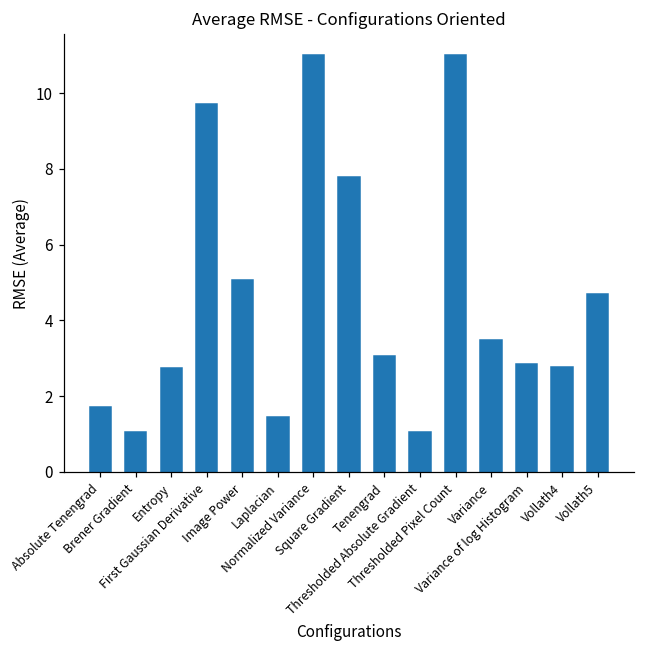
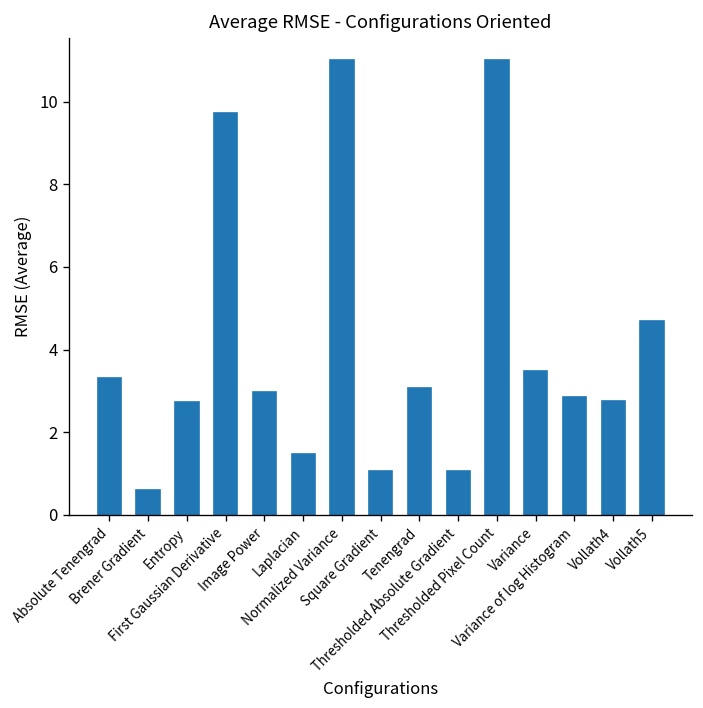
Absolute Tenengrad: 1.7 -> 3.3
Brener Gradient: 1.1 -> 0.6
Image Power: 5.1 -> 3.0
Square Gradient: 7.8 -> 1.0
